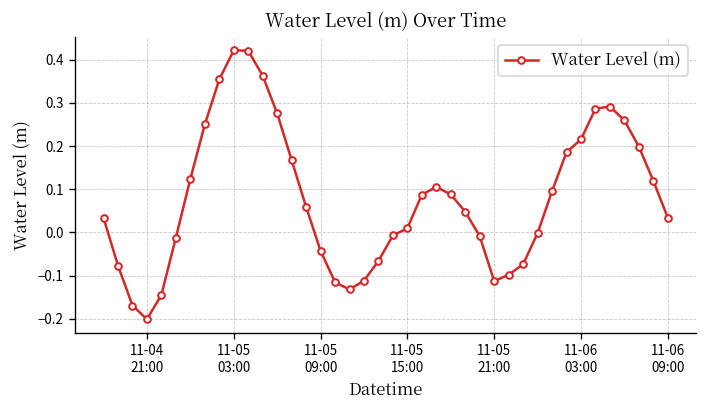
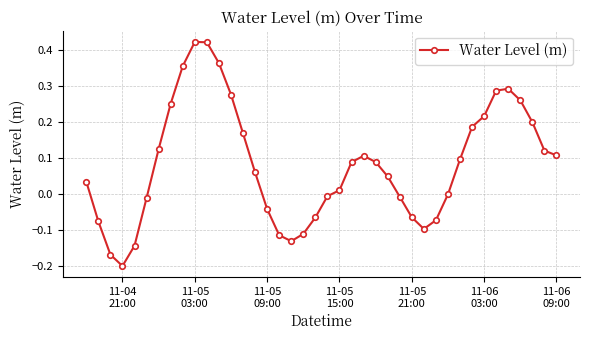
11-05 21:00: -0.11 -> -0.07
11-06 09:00: 0.03 -> 0.11
